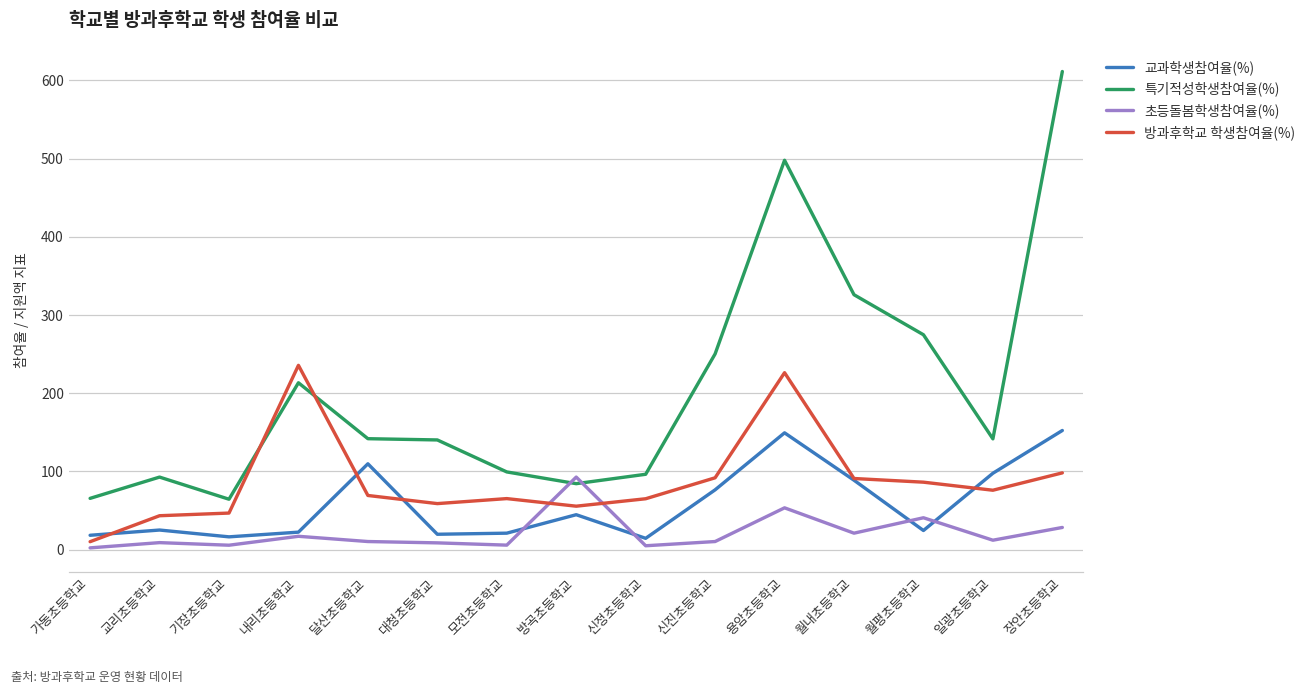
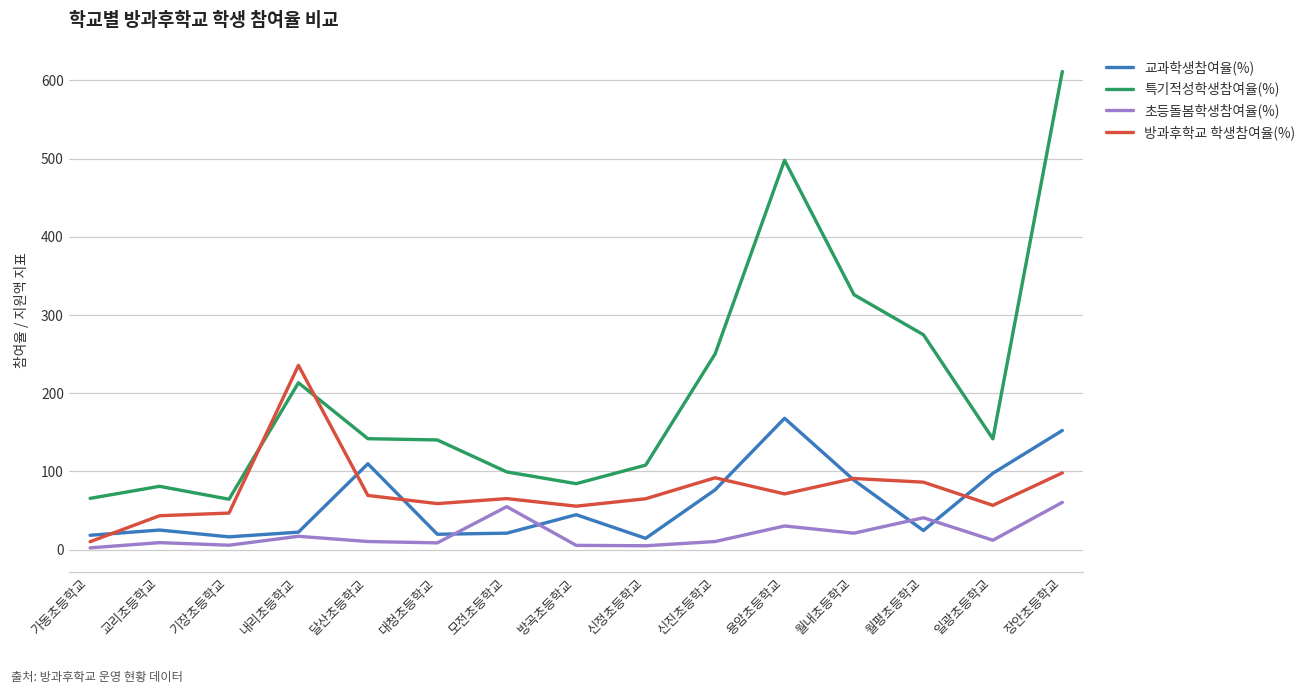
특기적성학생참여율(%), 교리초등학교: 90 -> 80
초등돌봄학생참여율(%), 모전초등학교: 10 -> 50
초등돌봄학생참여율(%), 방곡초등학교: 90 -> 10
특기적성학생참여율(%), 신정초등학교: 100 -> 110
교과학생참여율(%), 용암초등학교: 150 -> 170
초등돌봄학생참여율(%), 용암초등학교: 50 -> 30
방과후학교 학생참여율(%), 용암초등학교: 230 -> 70
방과후학교 학생참여율(%), 일광초등학교: 80 -> 60
초등돌봄학생참여율(%), 장안초등학교: 30 -> 60
